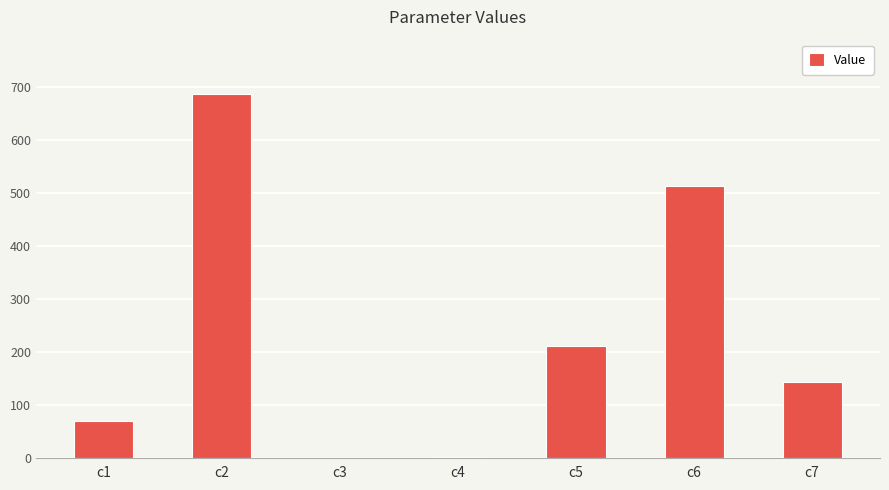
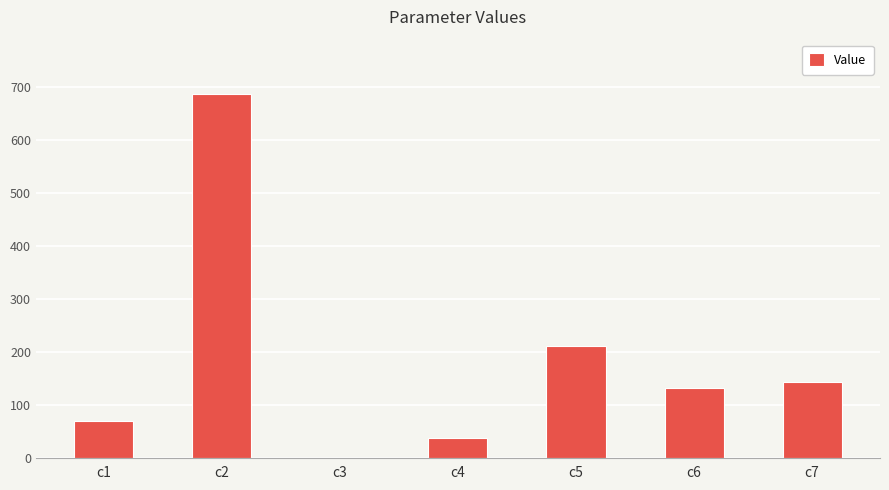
c4: 0 -> 40
c6: 510 -> 130
